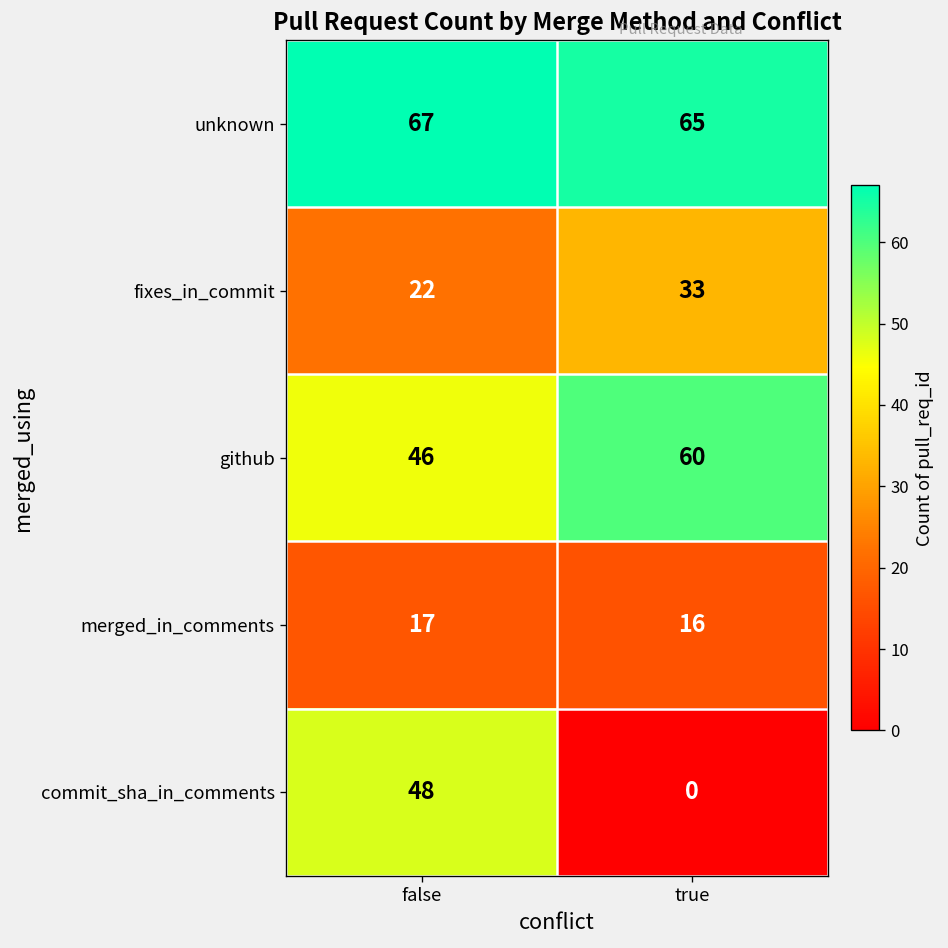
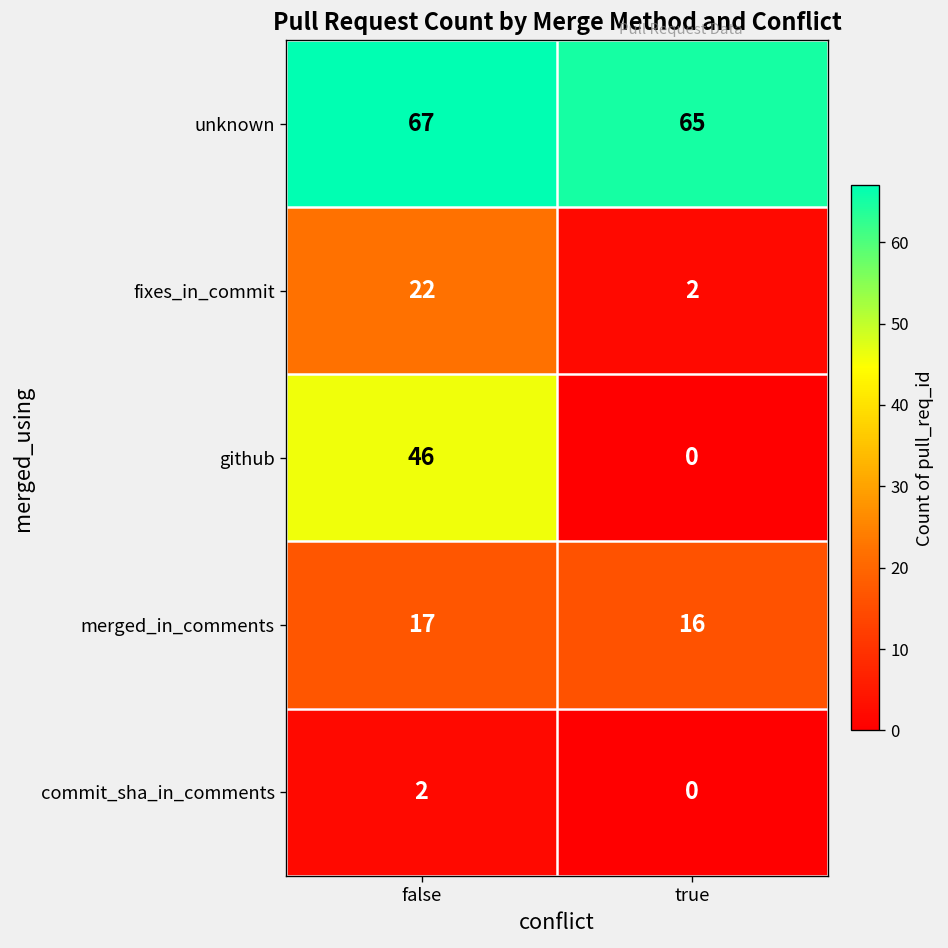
fixes_in_commit, true: 33 -> 2
github, true: 60 -> 0
commit_sha_in_comments, false: 48 -> 2
